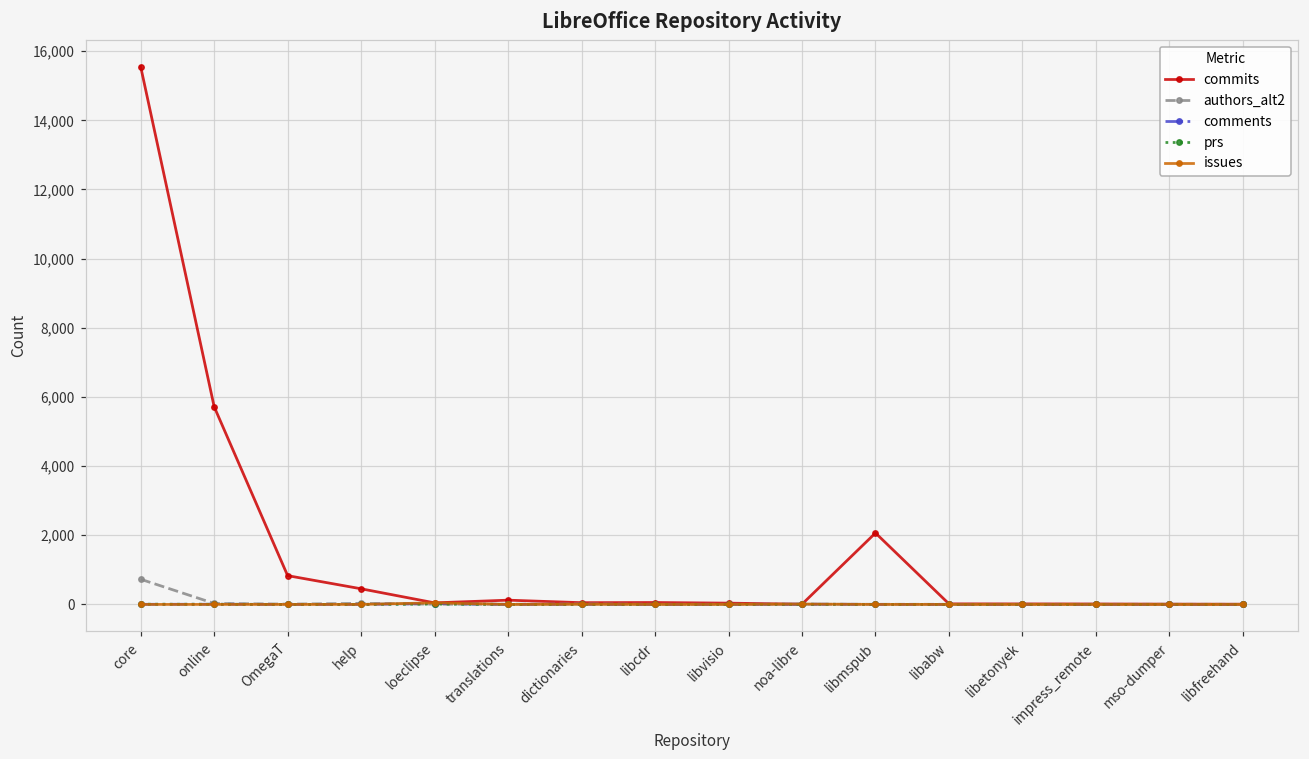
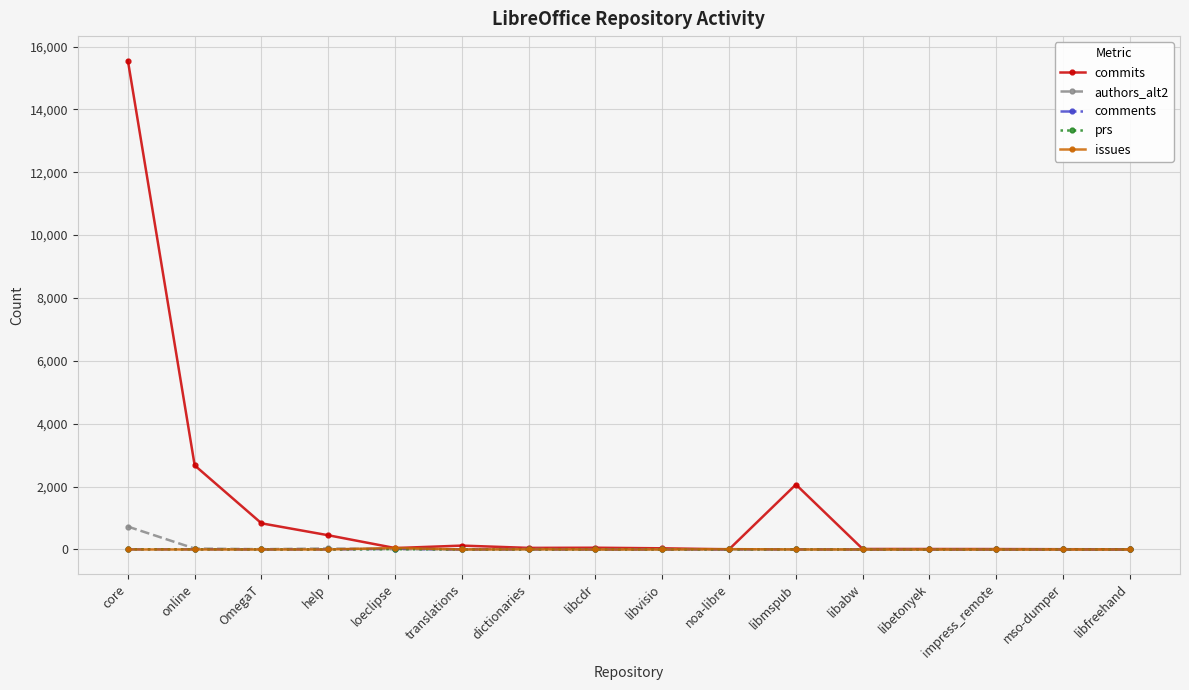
commits, online: 5,700 -> 2,700
